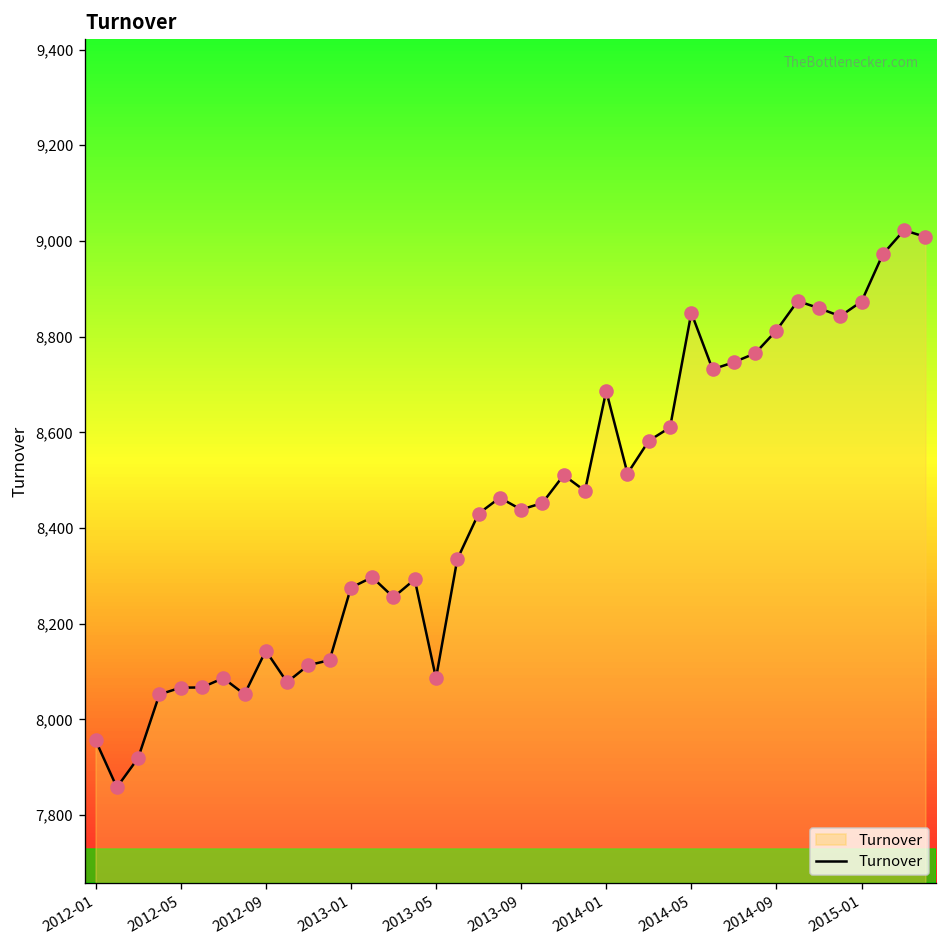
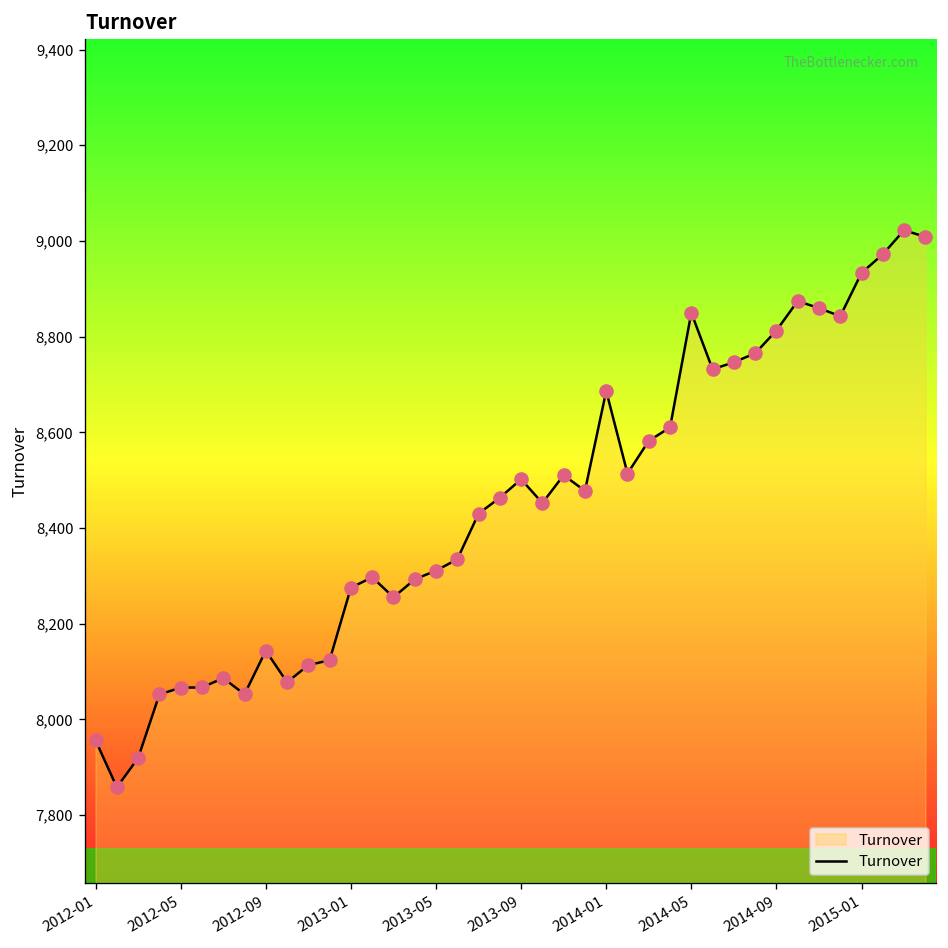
2013-05: 8,090 -> 8,310
2013-09: 8,440 -> 8,500
2015-01: 8,870 -> 8,930
